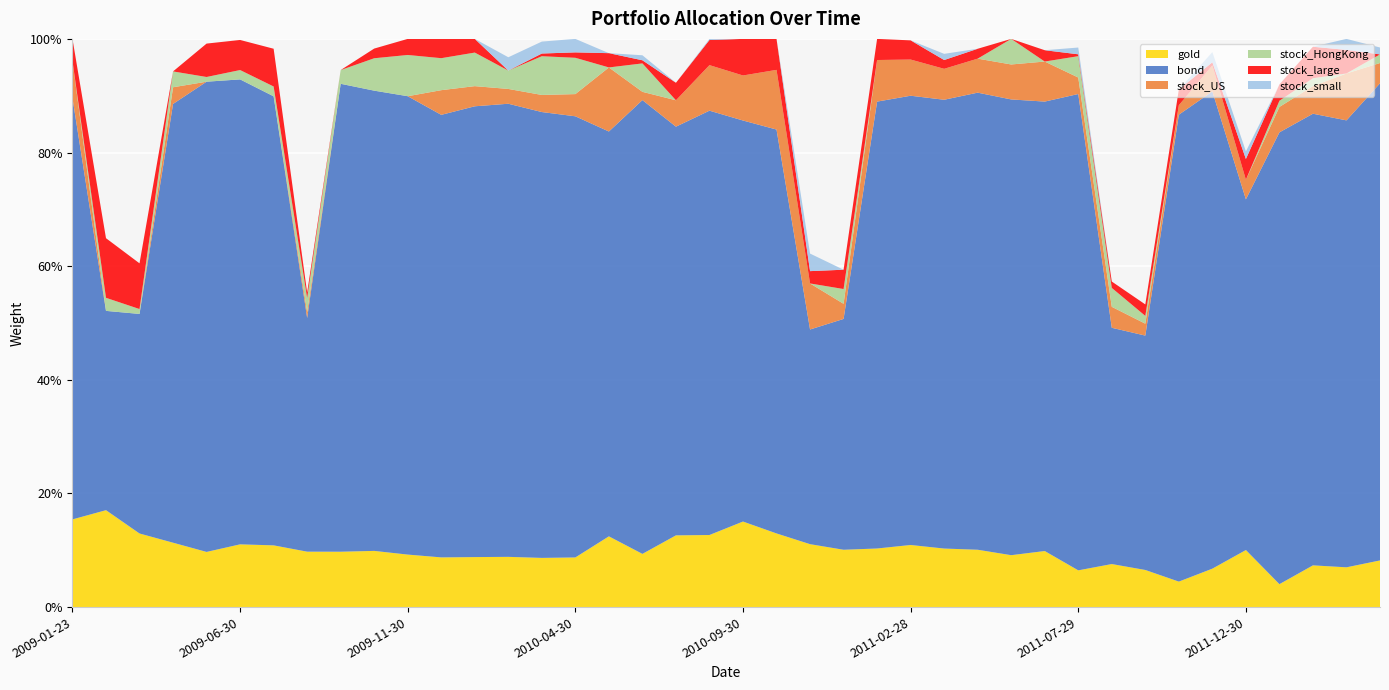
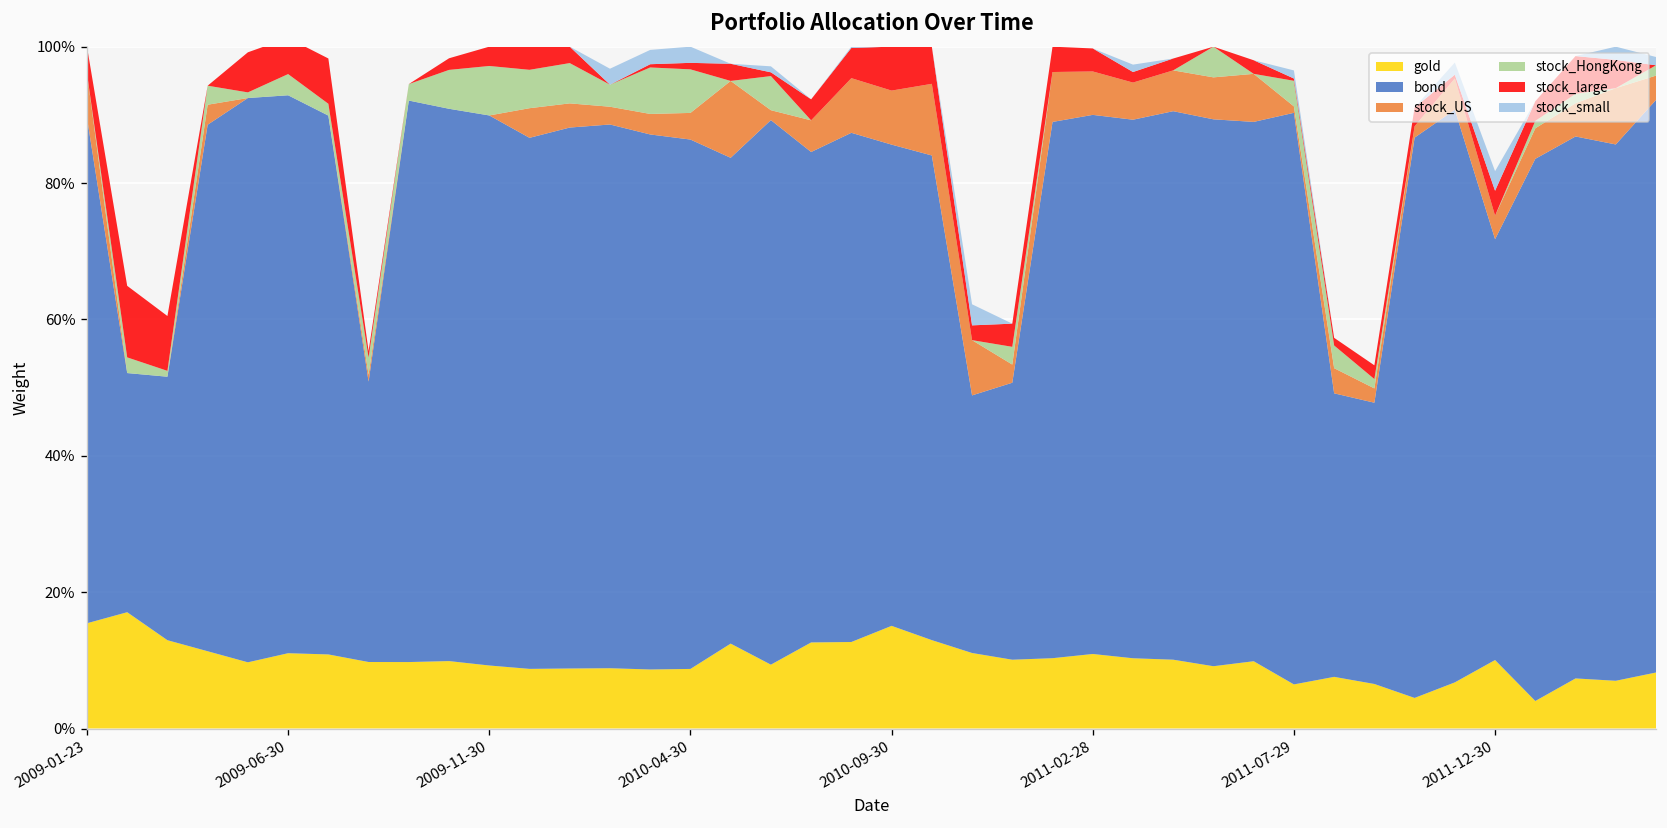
stock_HongKong, 2009-06-30: 2% -> 3%
stock_US, 2011-07-29: 3% -> 1%
stock_small, 2011-12-30: 1% -> 3%
